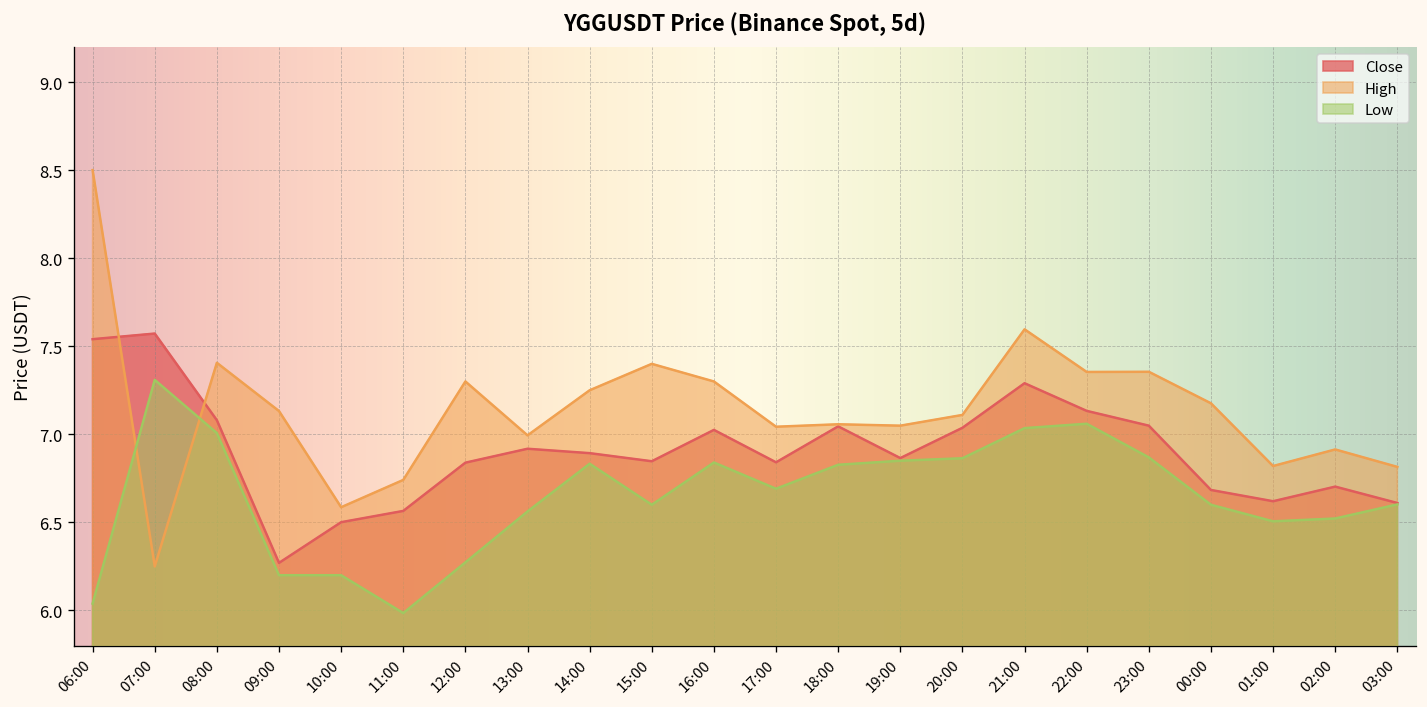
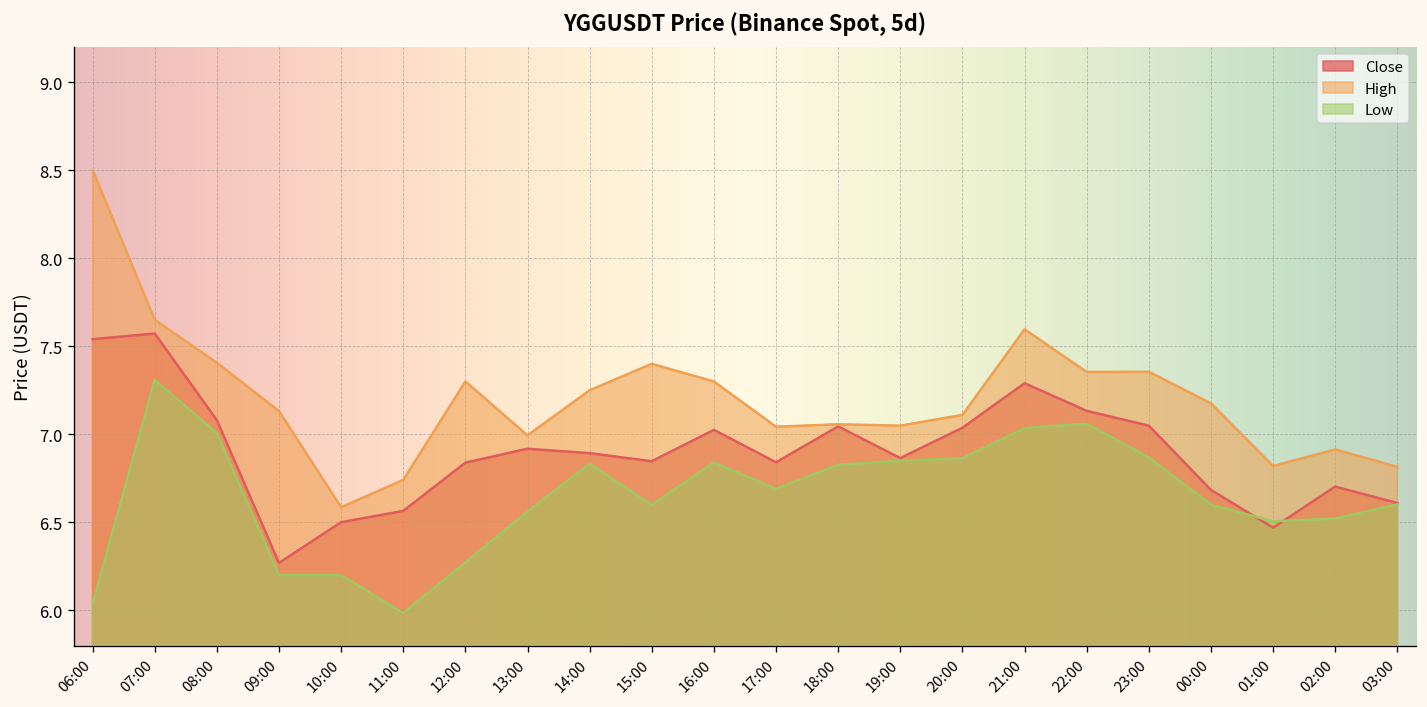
High, 07:00: 6.25 -> 7.65
Close, 01:00: 6.62 -> 6.47
